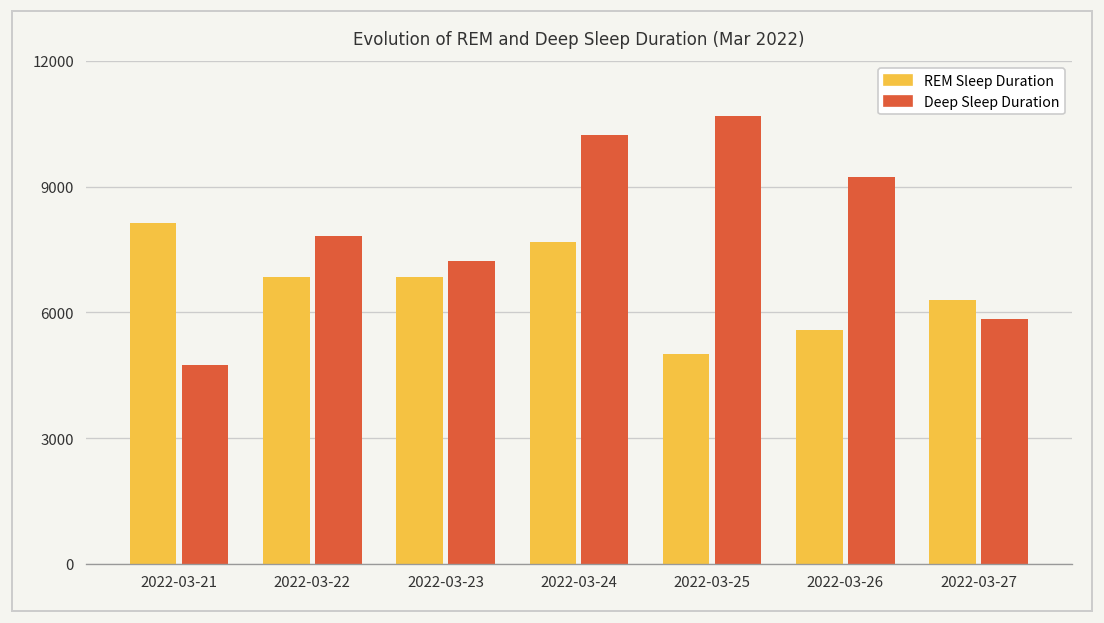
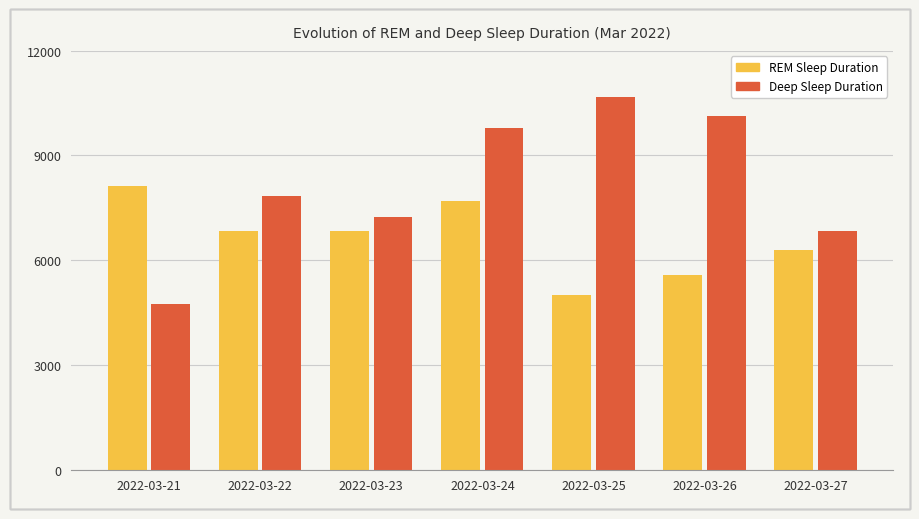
Deep Sleep Duration, 2022-03-24: 10200 -> 9800
Deep Sleep Duration, 2022-03-26: 9200 -> 10100
Deep Sleep Duration, 2022-03-27: 5900 -> 6800
